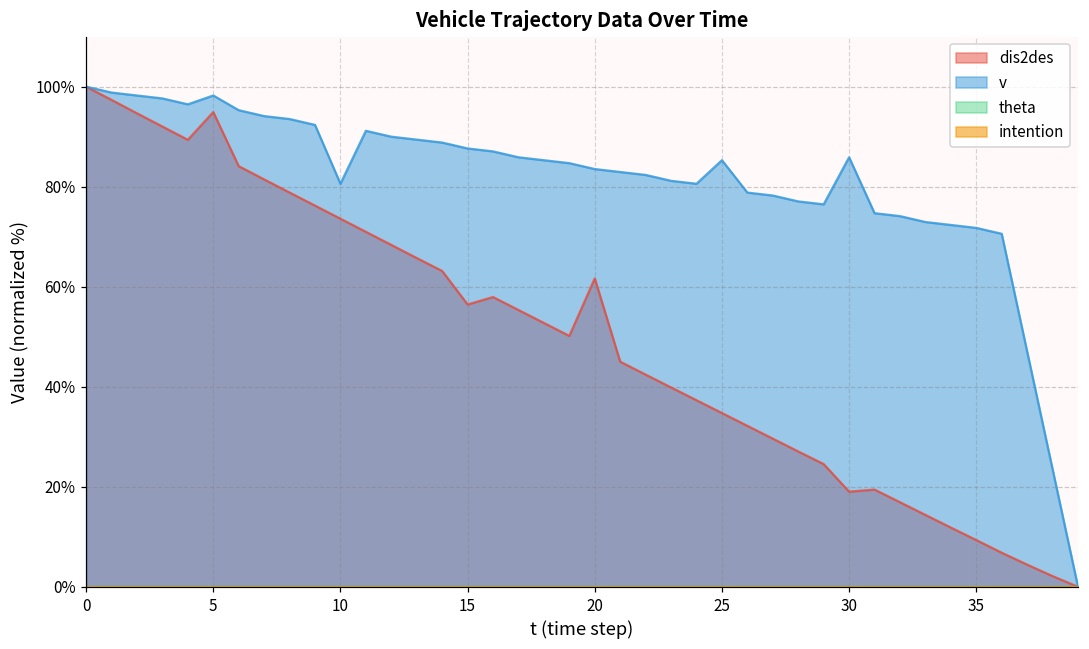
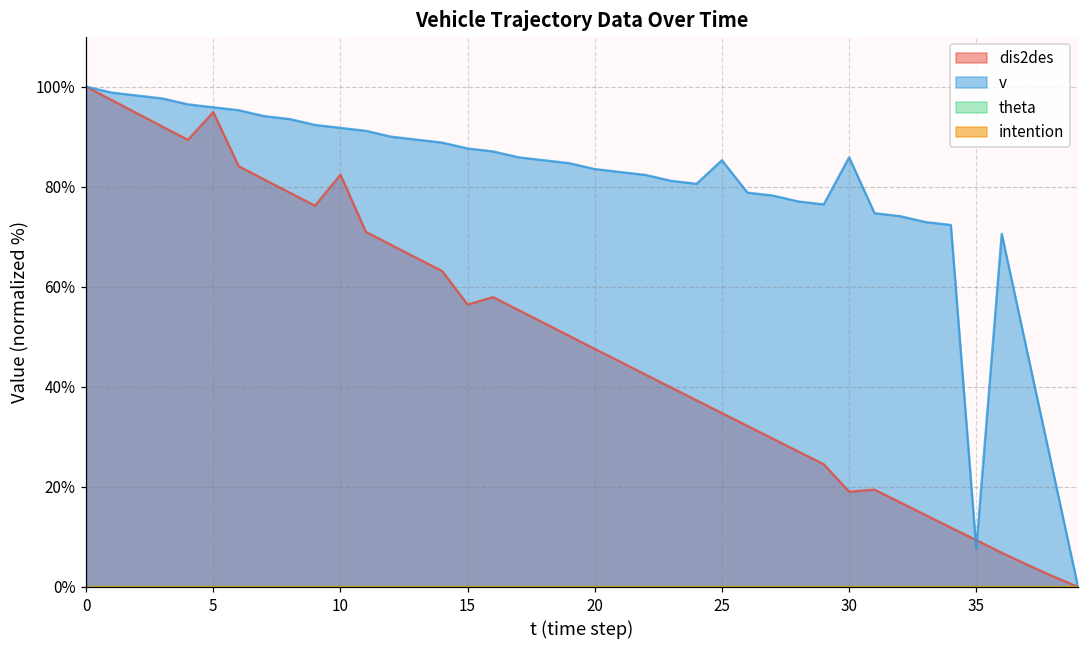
v, 5: 98% -> 96%
dis2des, 10: 74% -> 82%
v, 10: 81% -> 92%
dis2des, 20: 62% -> 48%
v, 35: 72% -> 8%
